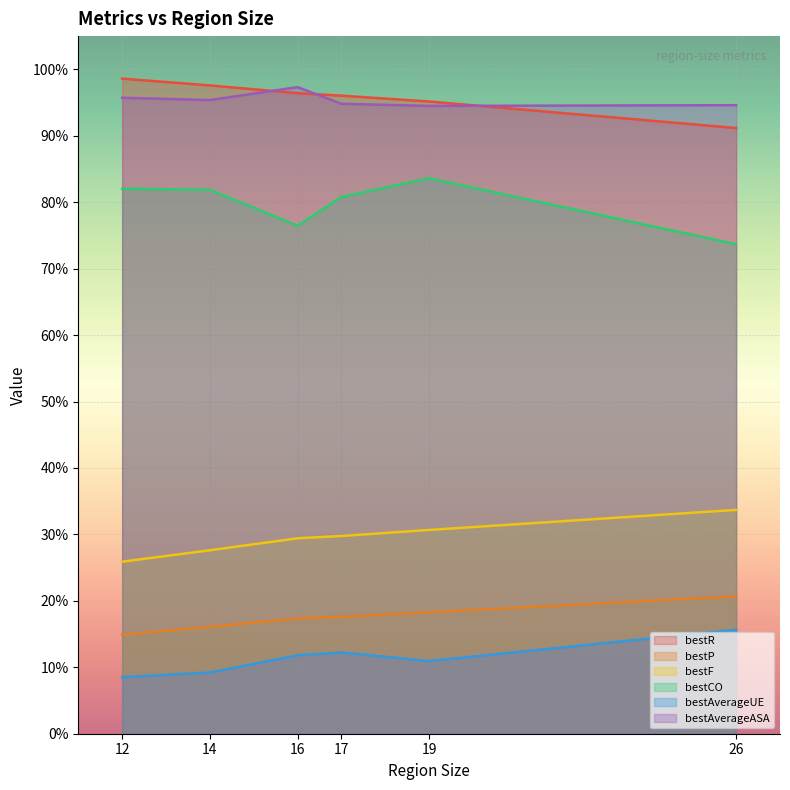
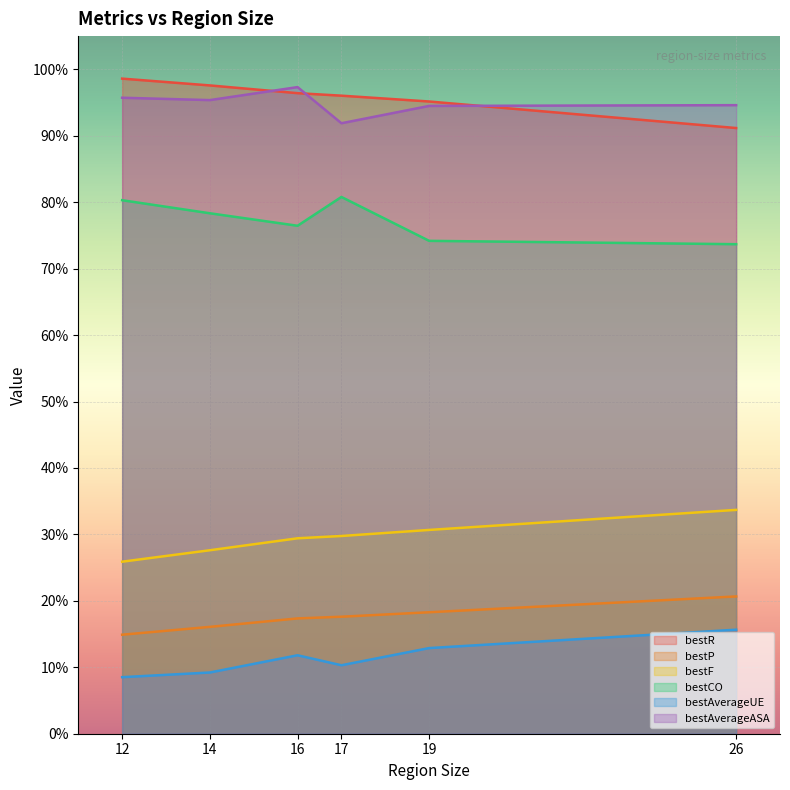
bestCO, 12: 82% -> 80%
bestCO, 14: 82% -> 78%
bestAverageUE, 17: 12% -> 10%
bestAverageASA, 17: 95% -> 92%
bestCO, 19: 84% -> 74%
bestAverageUE, 19: 11% -> 13%
